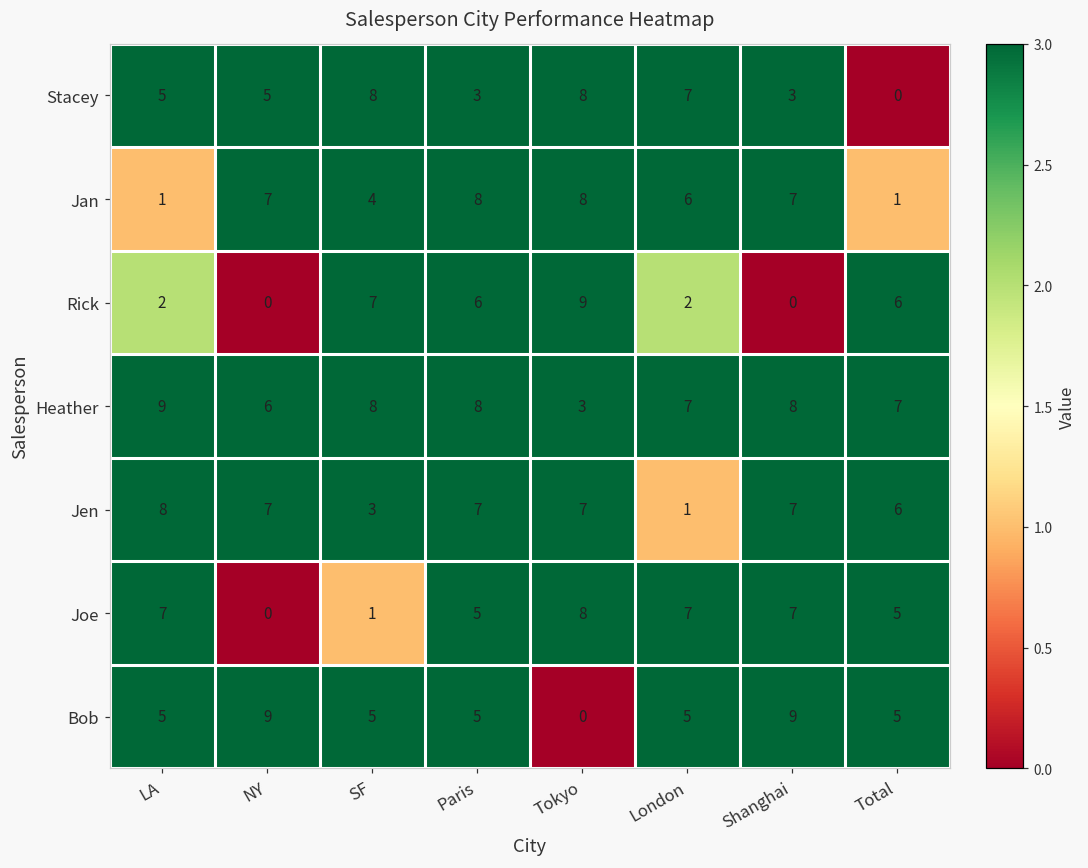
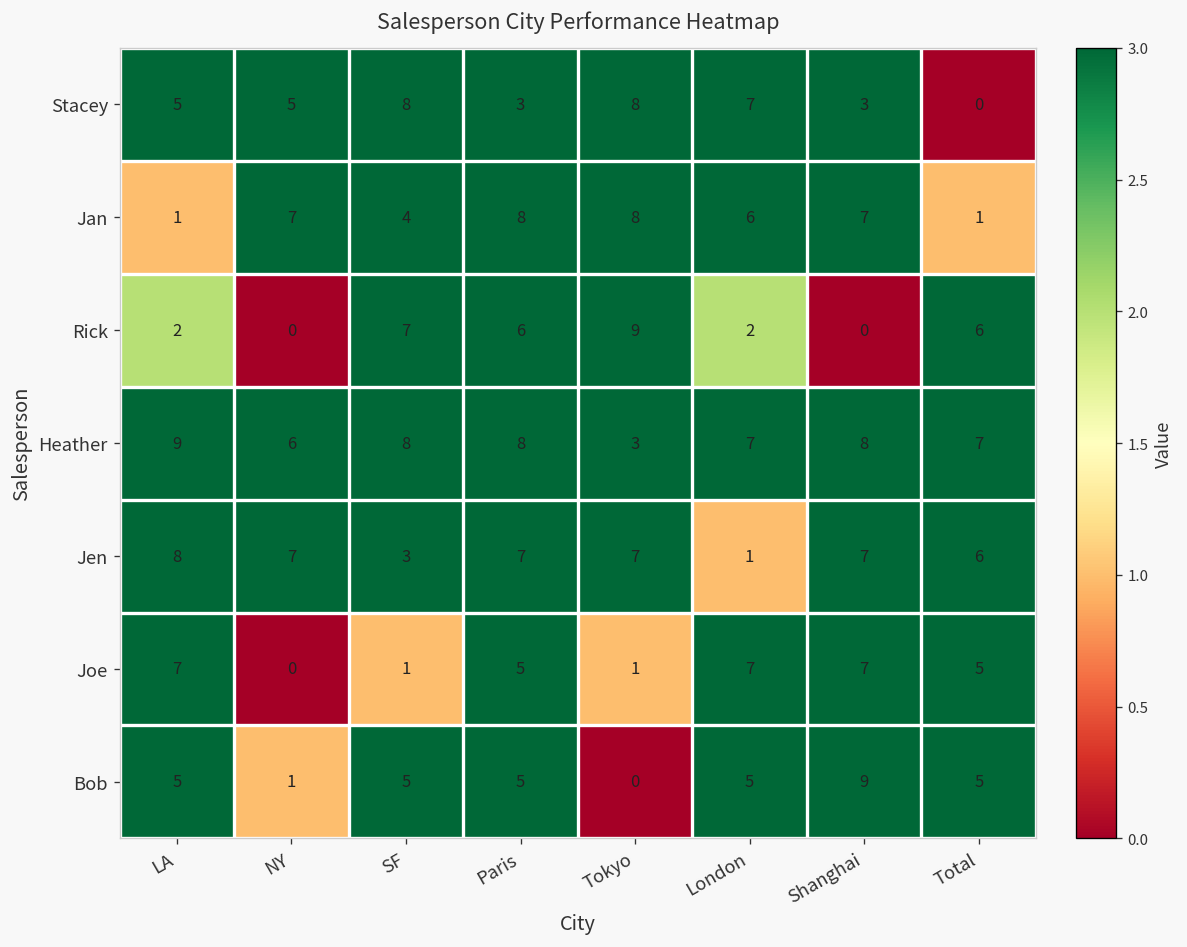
Joe, Tokyo: 8 -> 1
Bob, NY: 9 -> 1
